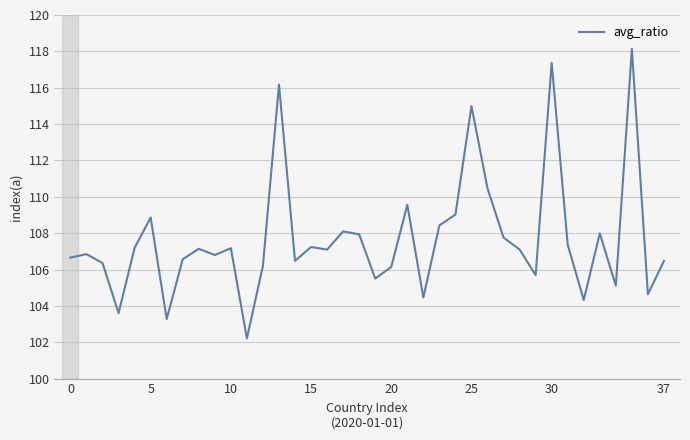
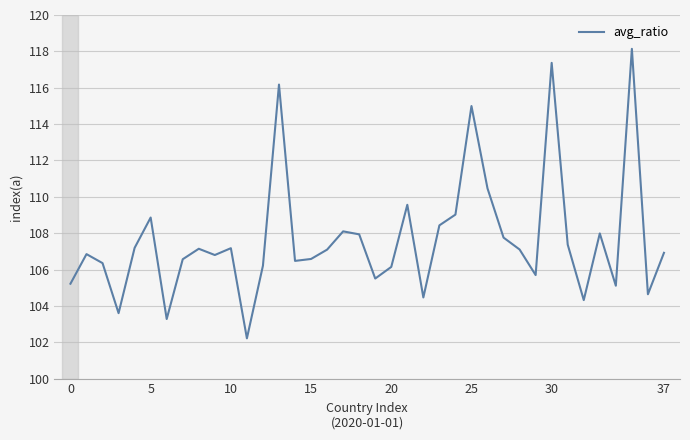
0: 106.7 -> 105.2
15: 107.2 -> 106.6
37: 106.5 -> 106.9
